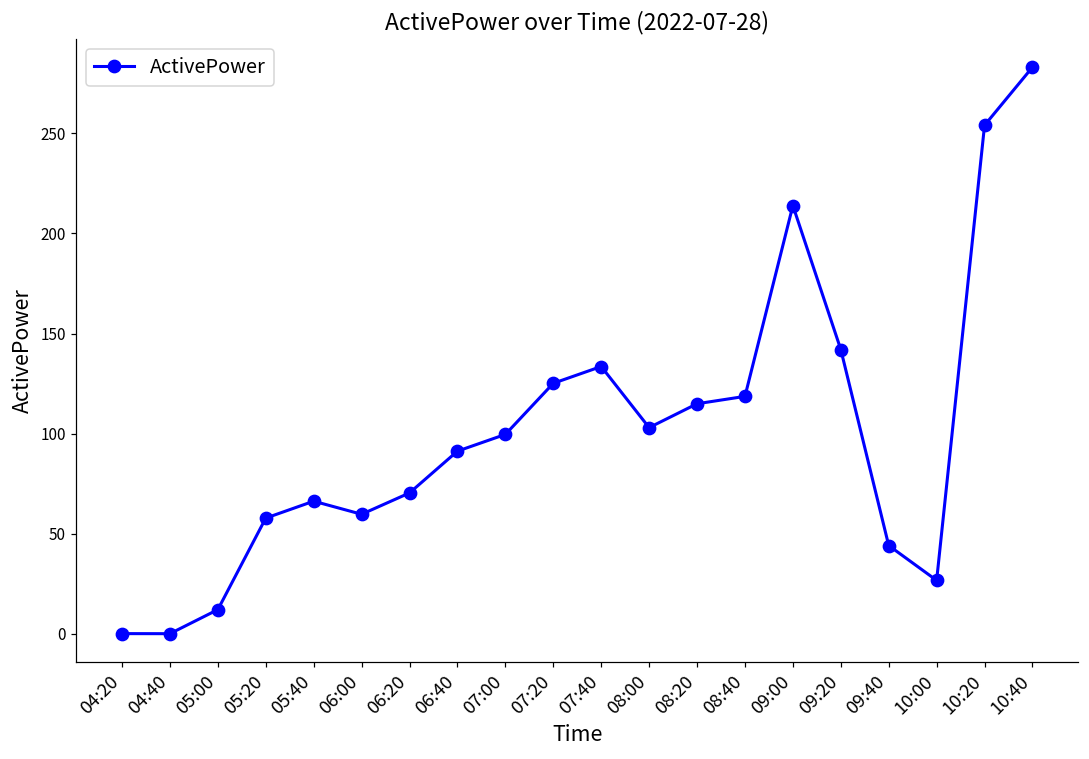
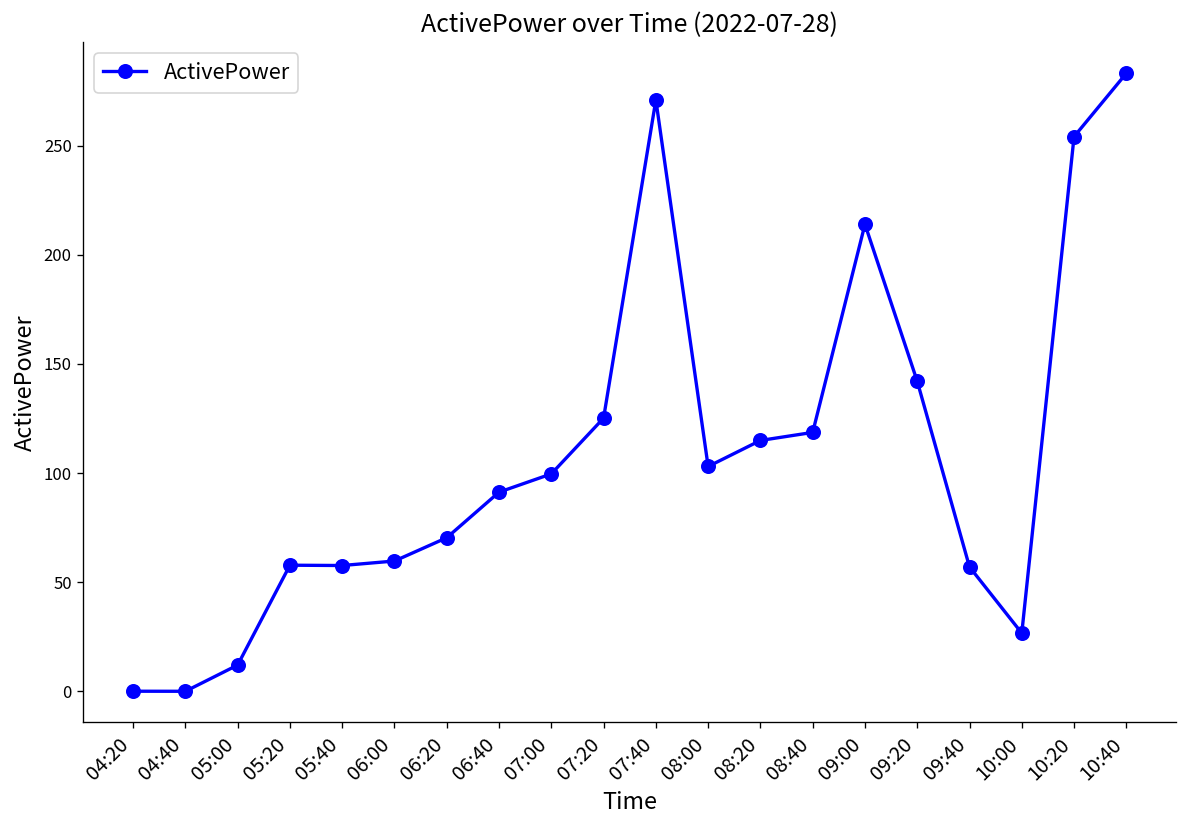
05:40: 66 -> 58
07:40: 134 -> 271
09:40: 44 -> 57
